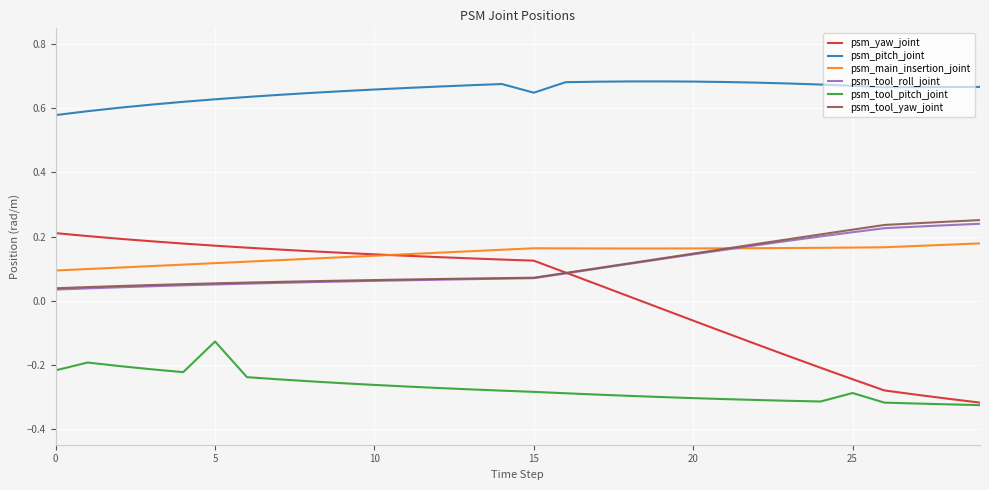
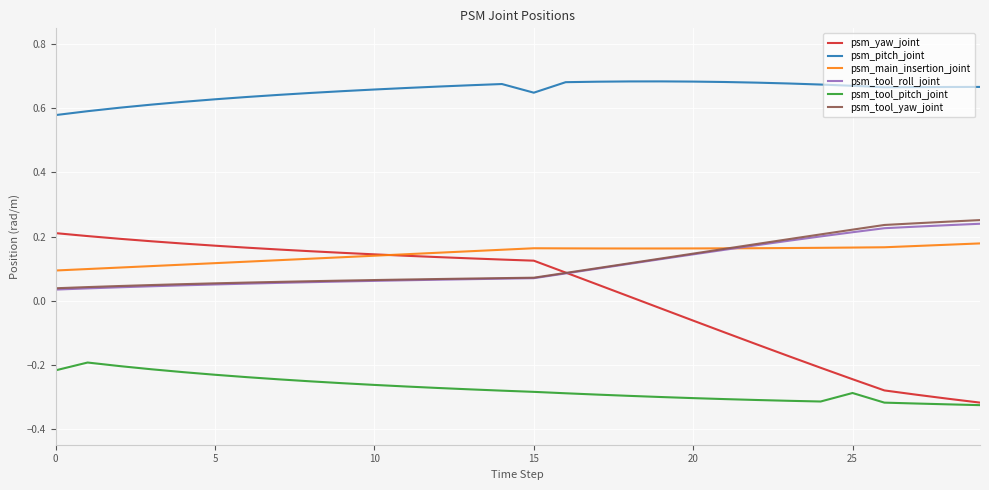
psm_tool_pitch_joint, 5: -0.13 -> -0.23
